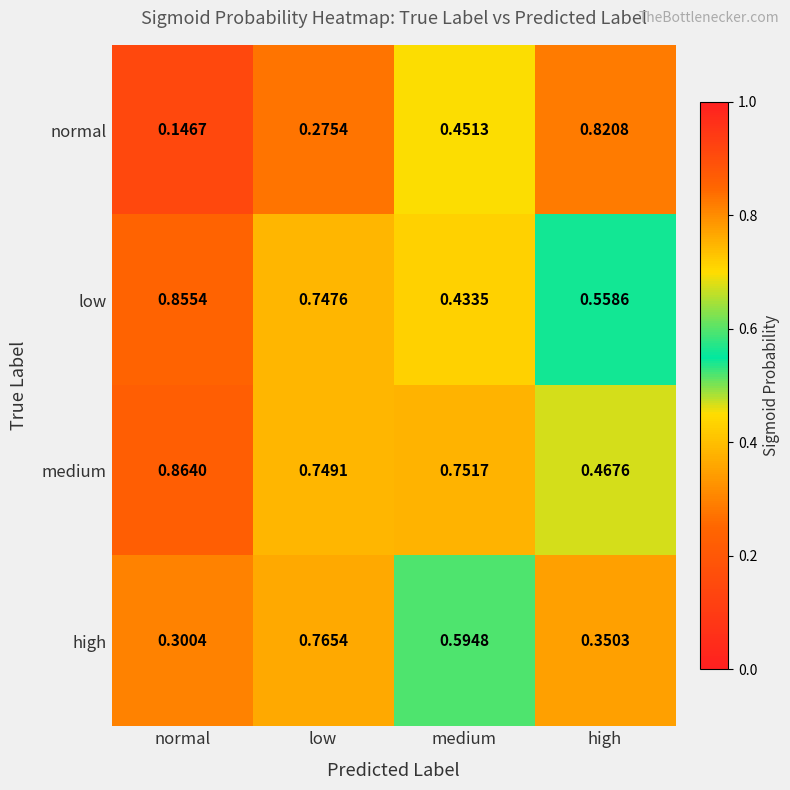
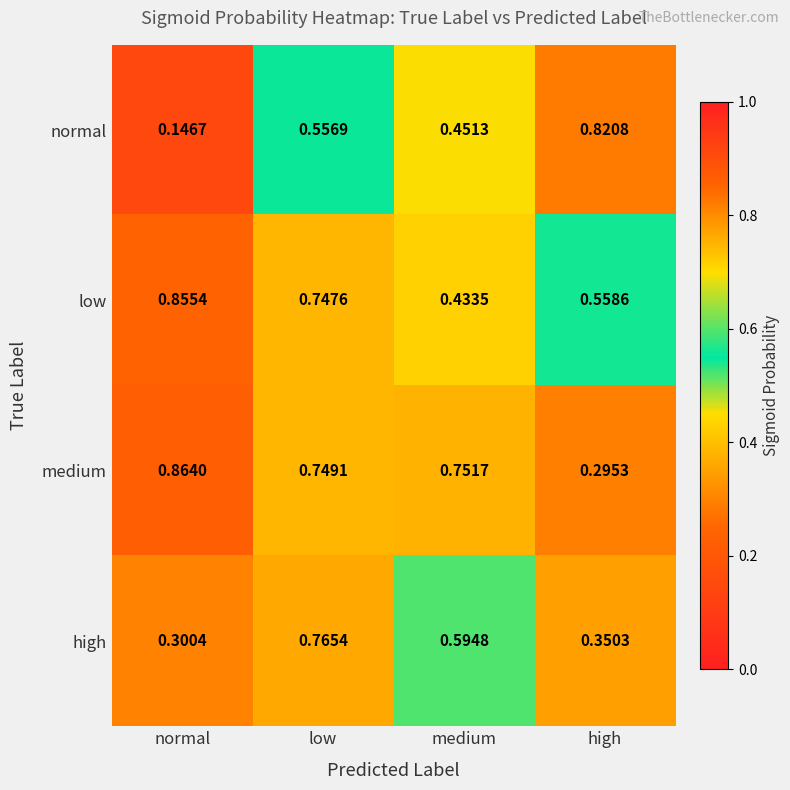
normal, low: 0.2754 -> 0.5569
medium, high: 0.4676 -> 0.2953
